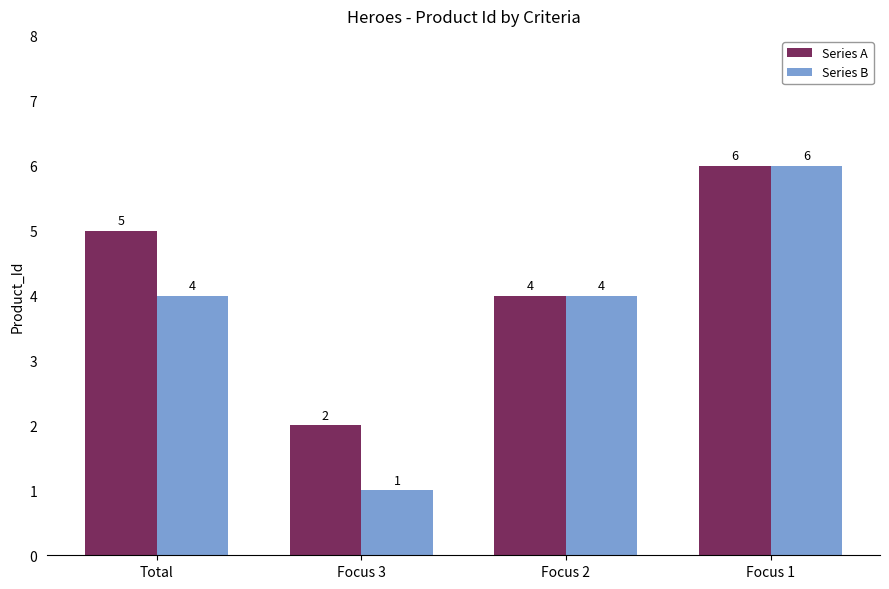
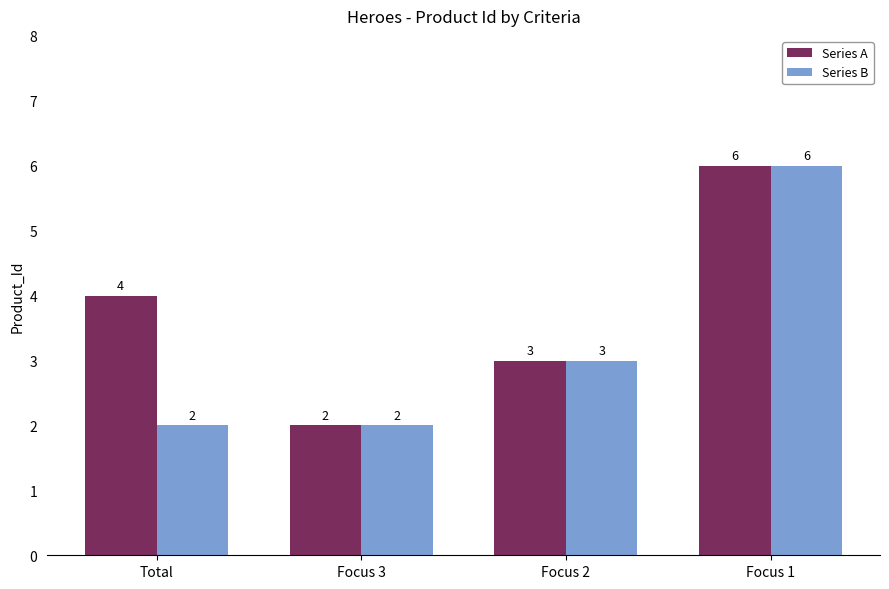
Series A, Total: 5 -> 4
Series B, Total: 4 -> 2
Series B, Focus 3: 1 -> 2
Series A, Focus 2: 4 -> 3
Series B, Focus 2: 4 -> 3
